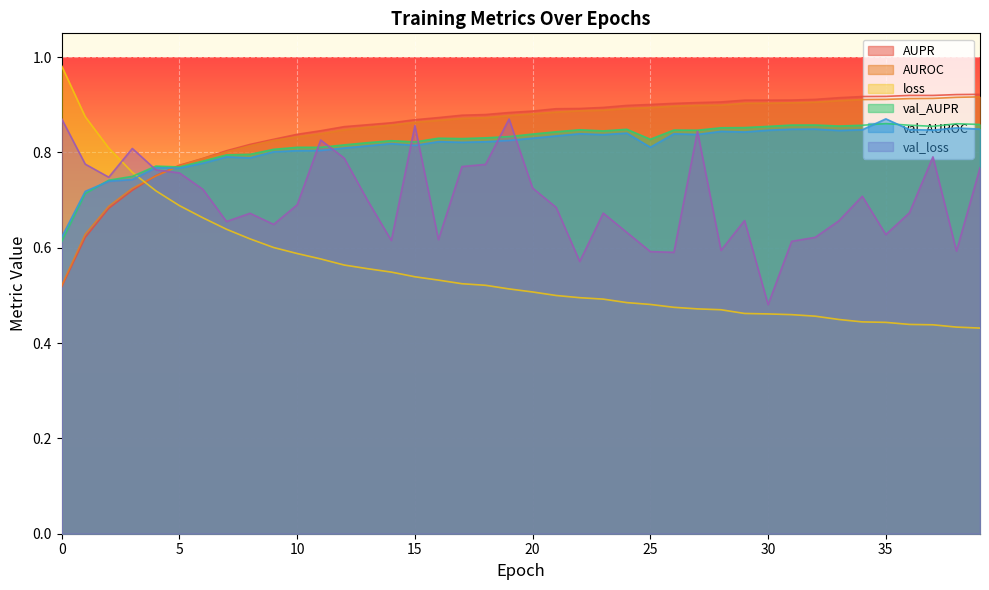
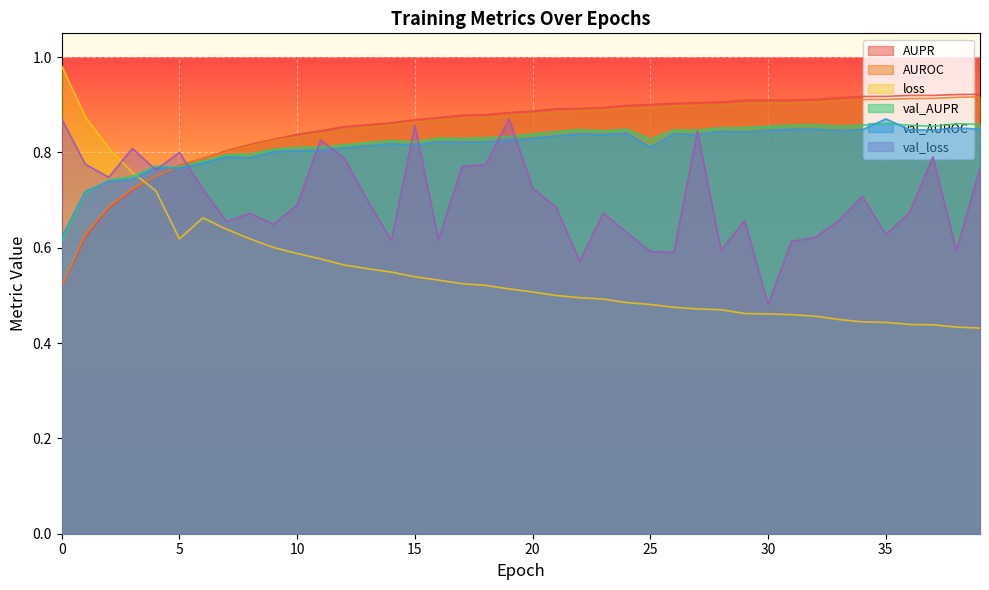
loss, 5: 0.69 -> 0.62
val_loss, 5: 0.76 -> 0.80
